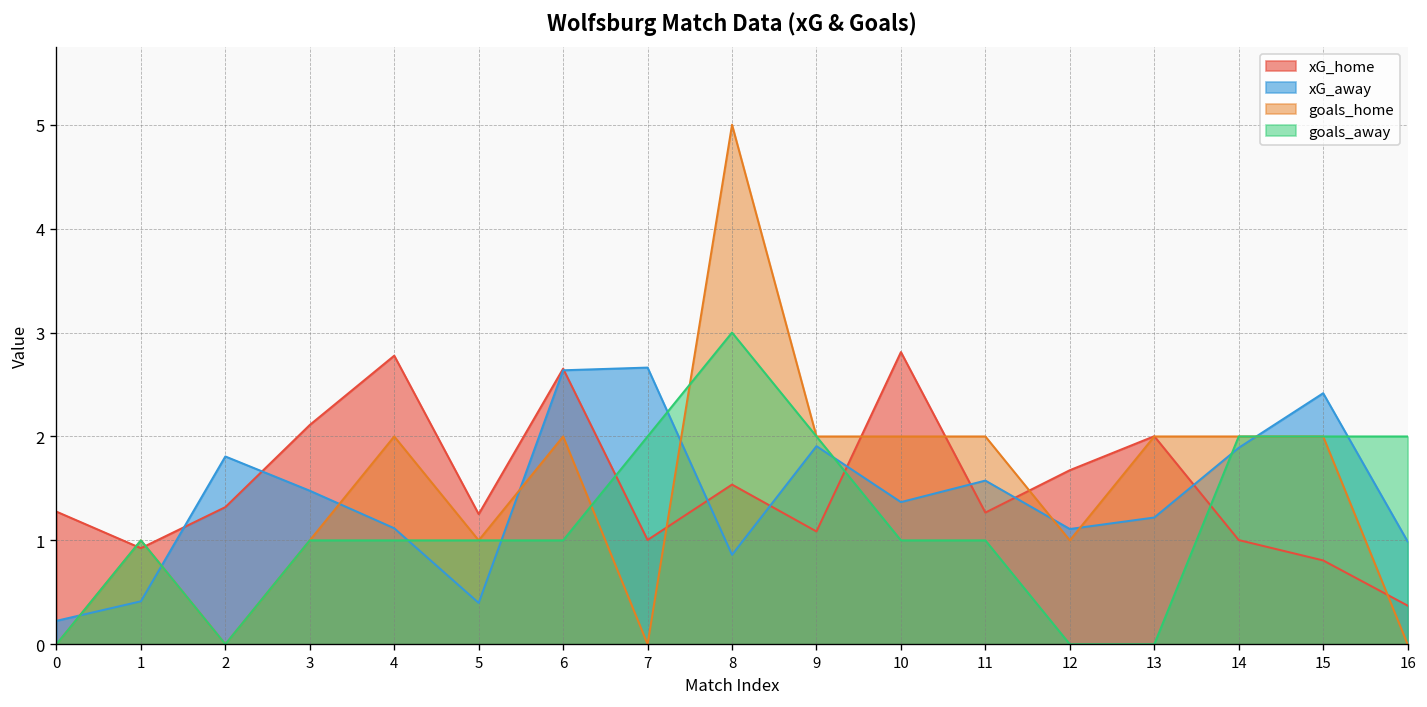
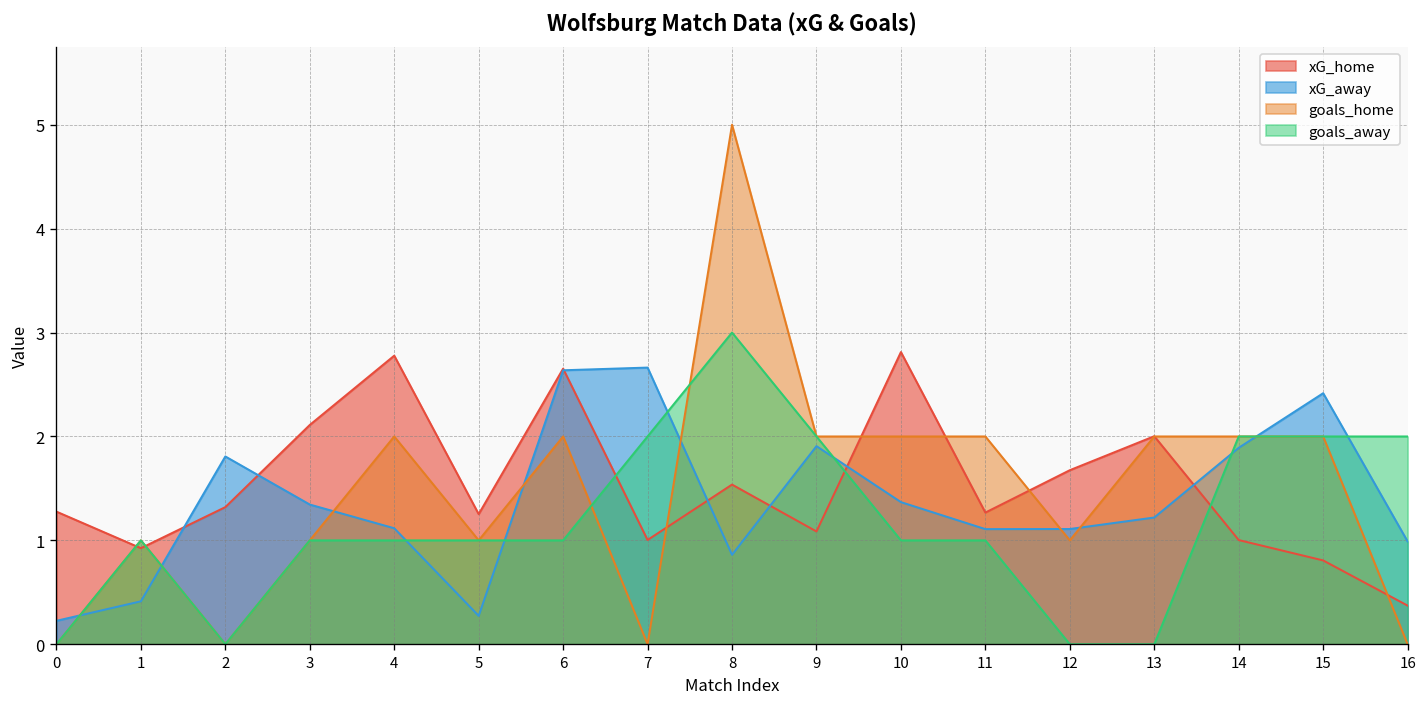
xG_away, 3: 1.5 -> 1.3
xG_away, 5: 0.4 -> 0.3
xG_away, 11: 1.6 -> 1.1
